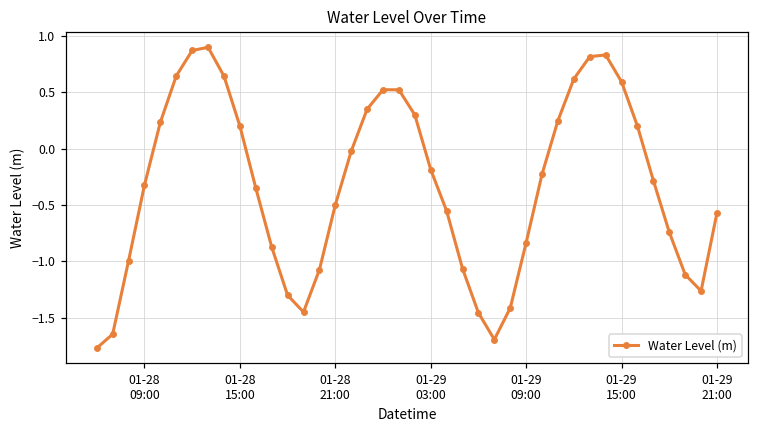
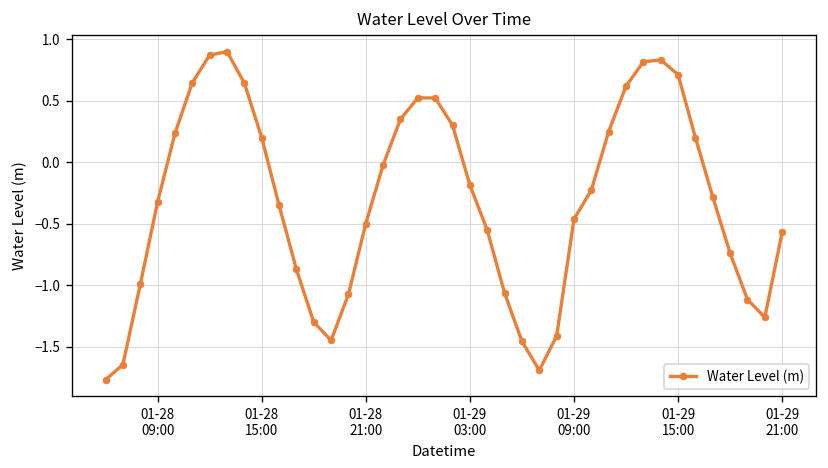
01-29 09:00: -0.83 -> -0.46
01-29 15:00: 0.59 -> 0.71
